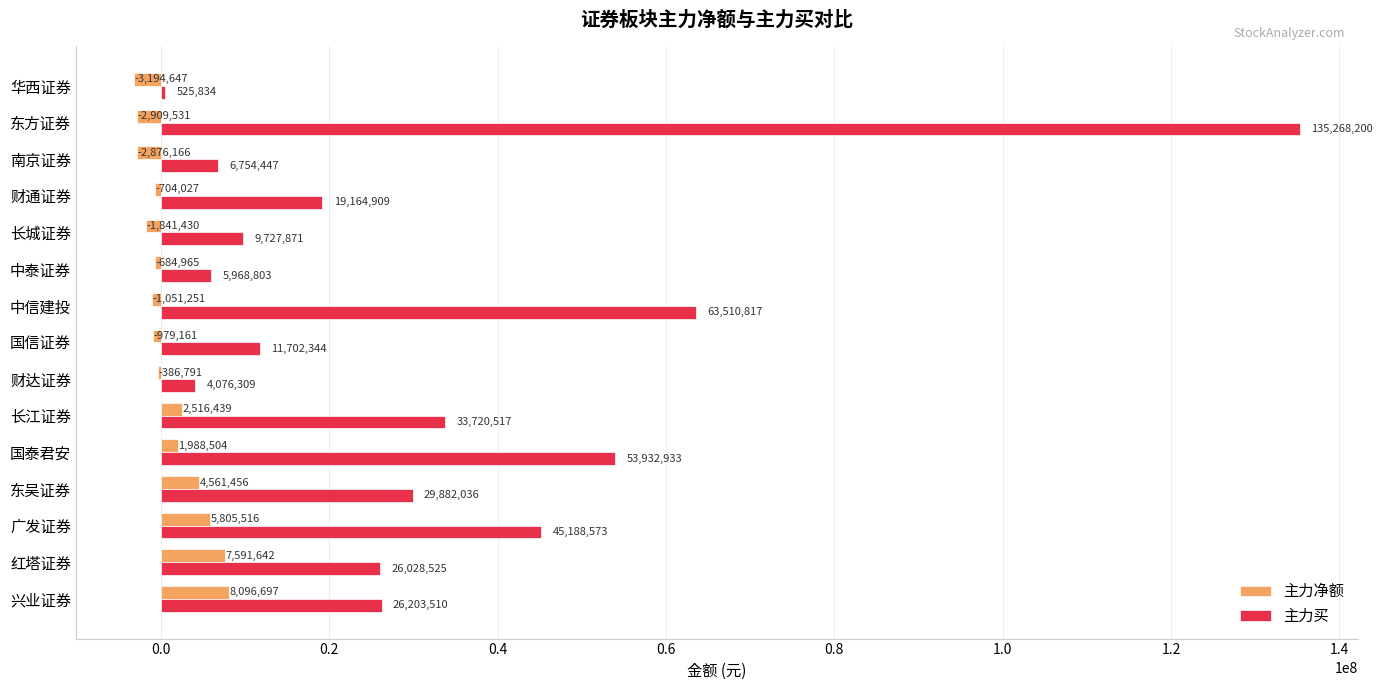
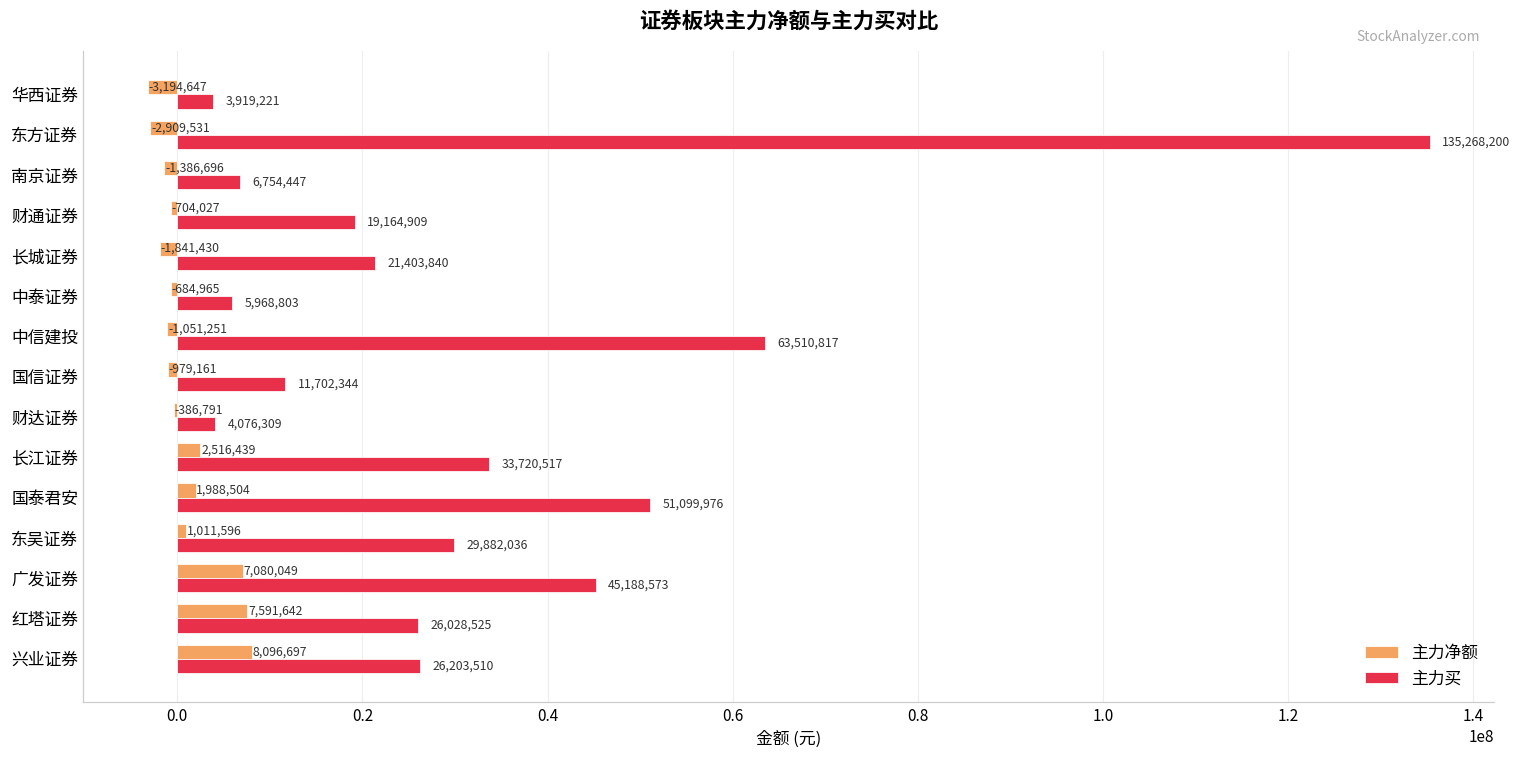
主力买, 华西证券: 525,834 -> 3,919,221
主力净额, 南京证券: -2,876,166 -> -1,386,696
主力买, 长城证券: 9,727,871 -> 21,403,840
主力买, 国泰君安: 53,932,933 -> 51,099,976
主力净额, 东吴证券: 4,561,456 -> 1,011,596
主力净额, 广发证券: 5,805,516 -> 7,080,049
